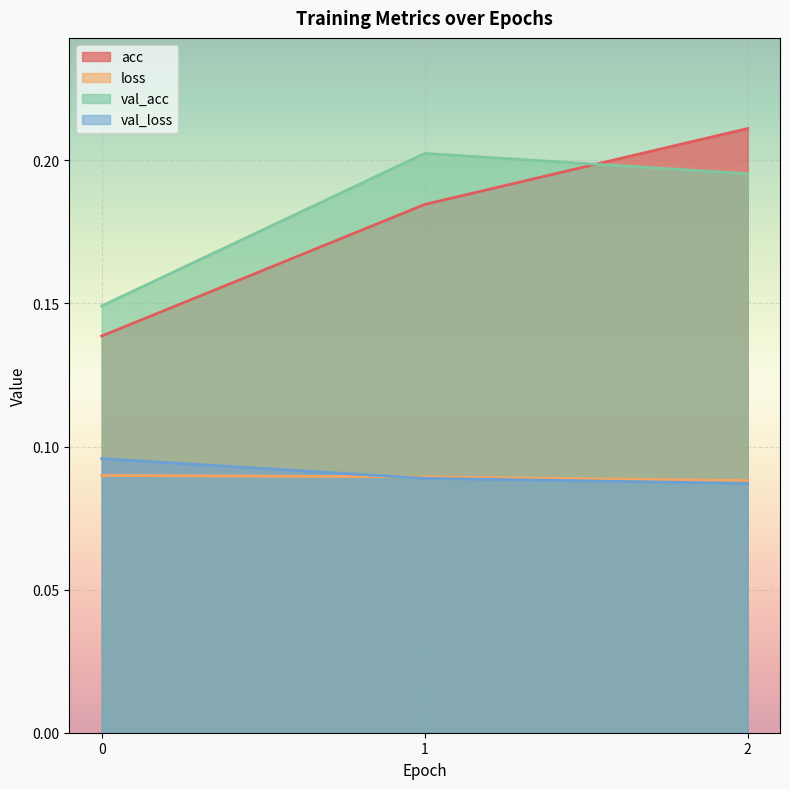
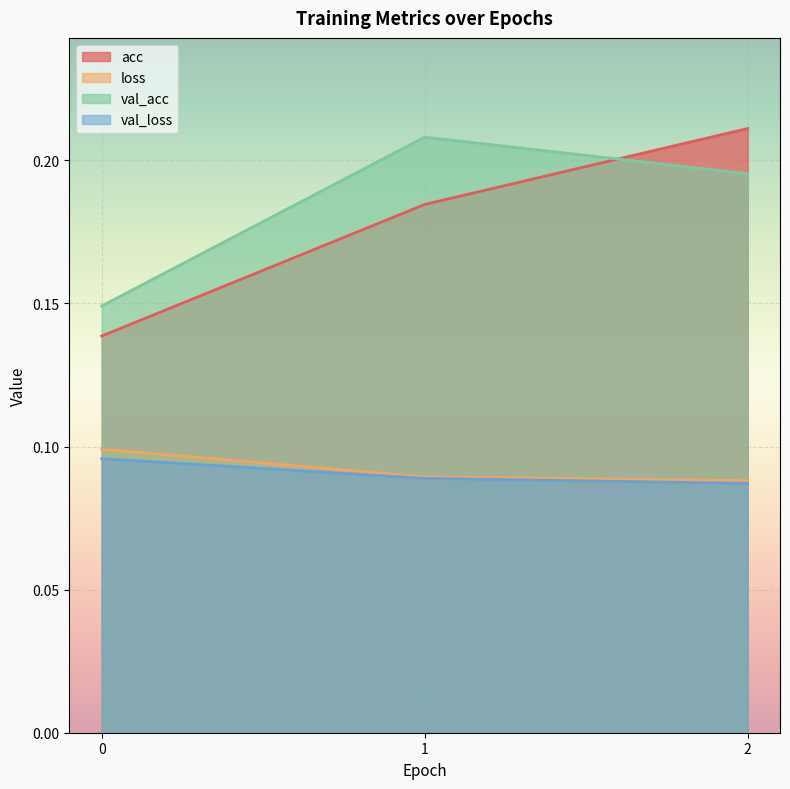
loss, 0: 0.090 -> 0.099
val_acc, 1: 0.202 -> 0.208
